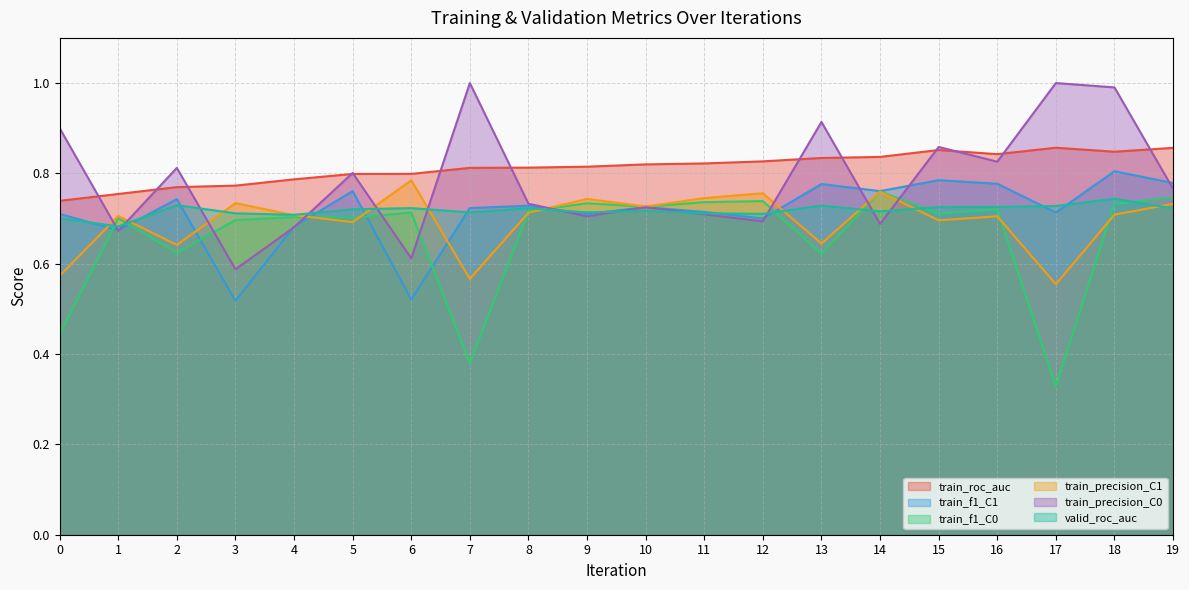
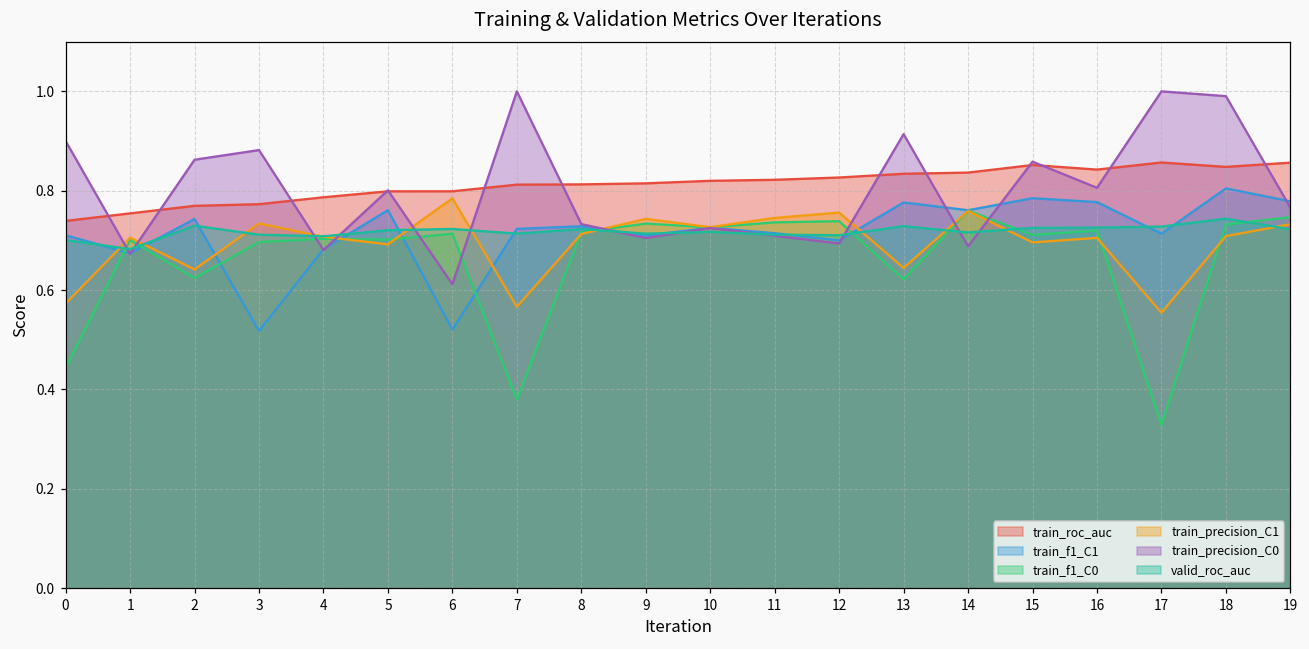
train_precision_C0, 2: 0.81 -> 0.86
train_precision_C0, 3: 0.59 -> 0.88
train_precision_C0, 16: 0.83 -> 0.81
